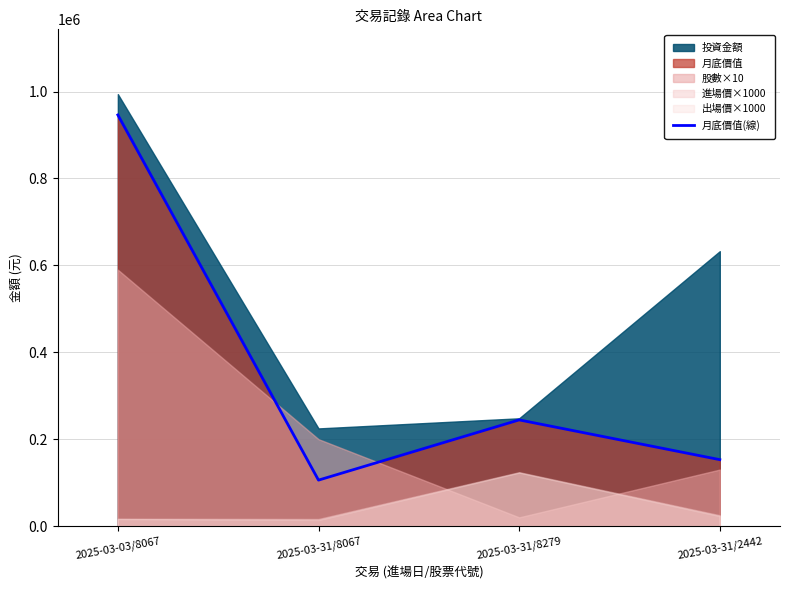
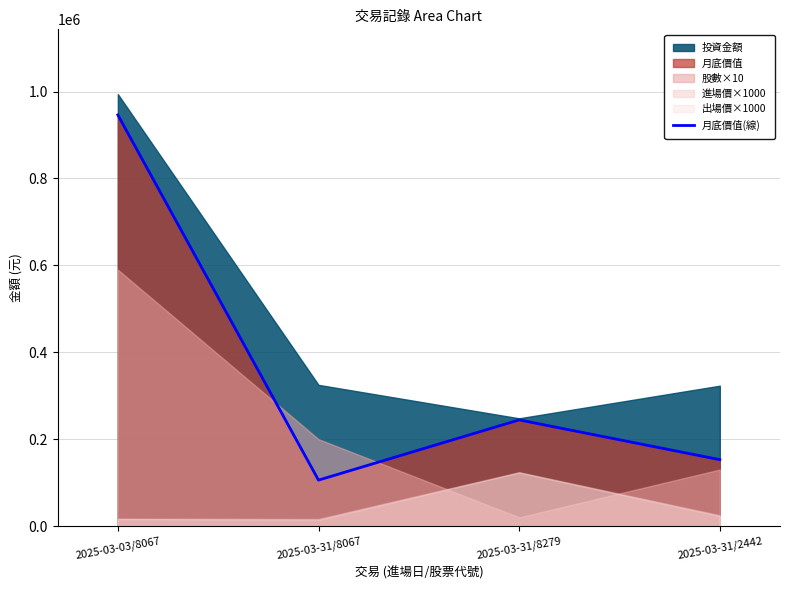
投資金額, 2025-03-31/8067: 220000 -> 330000
投資金額, 2025-03-31/2442: 630000 -> 320000
